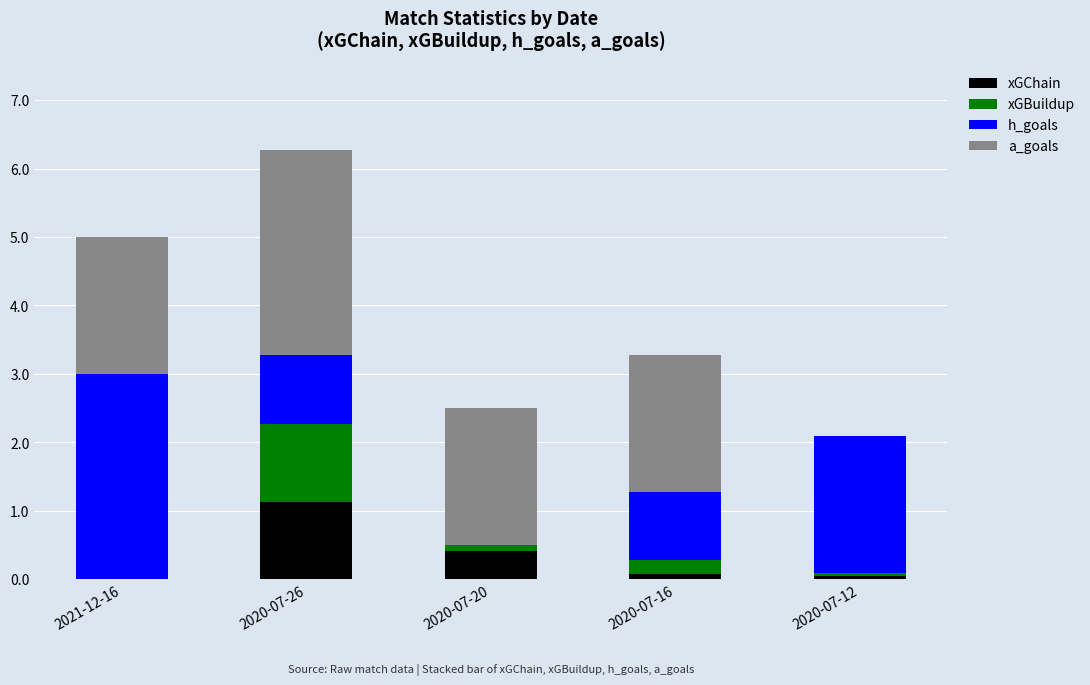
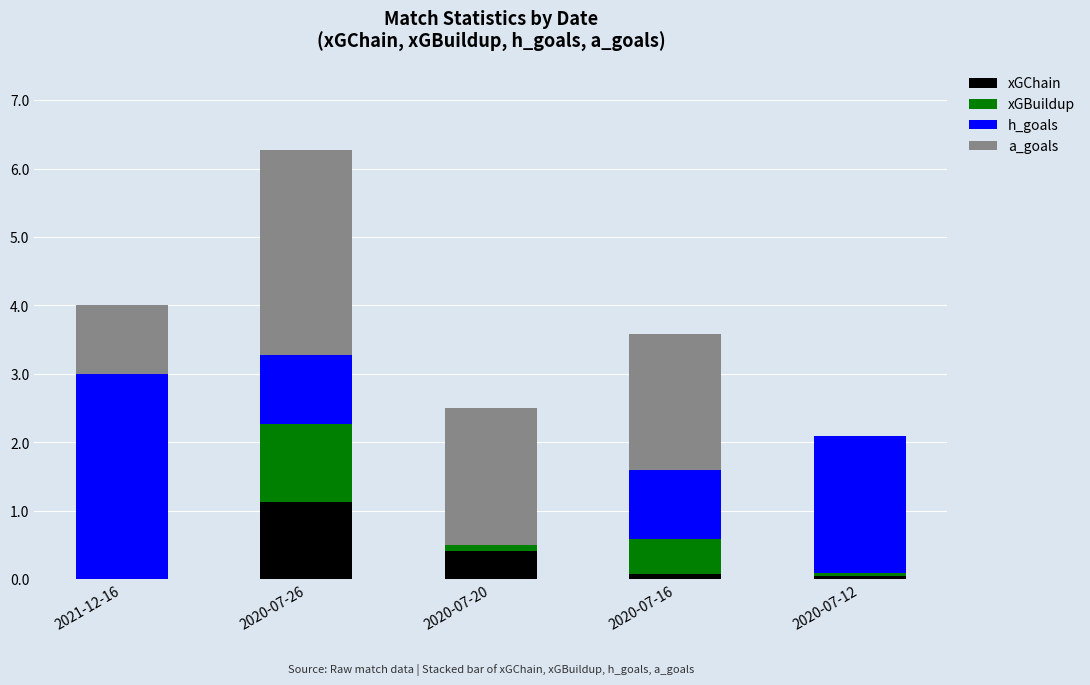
a_goals, 2021-12-16: 2 -> 1
xGBuildup, 2020-07-16: 0.2 -> 0.5
